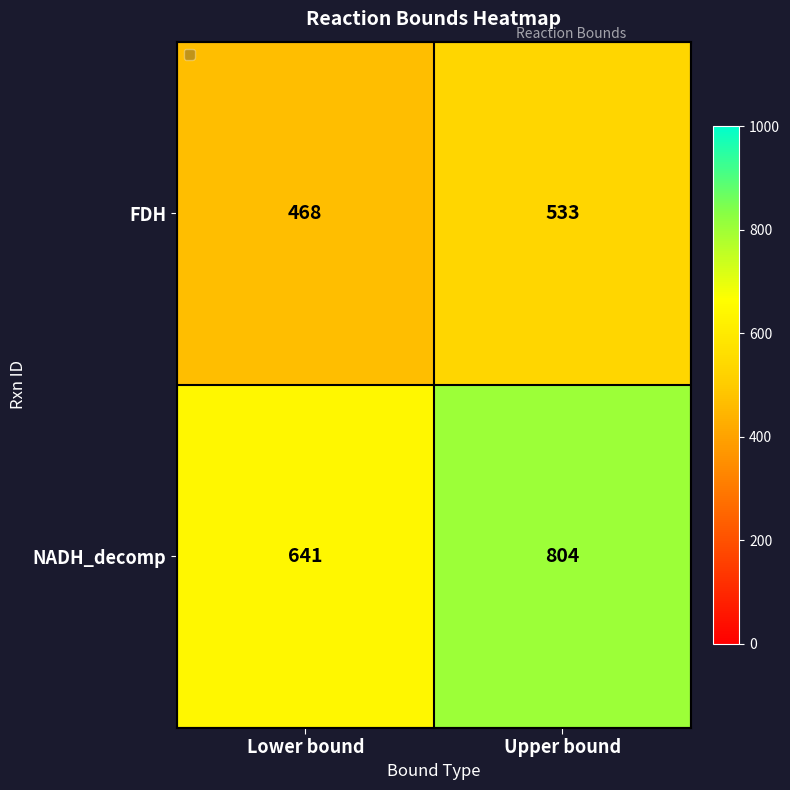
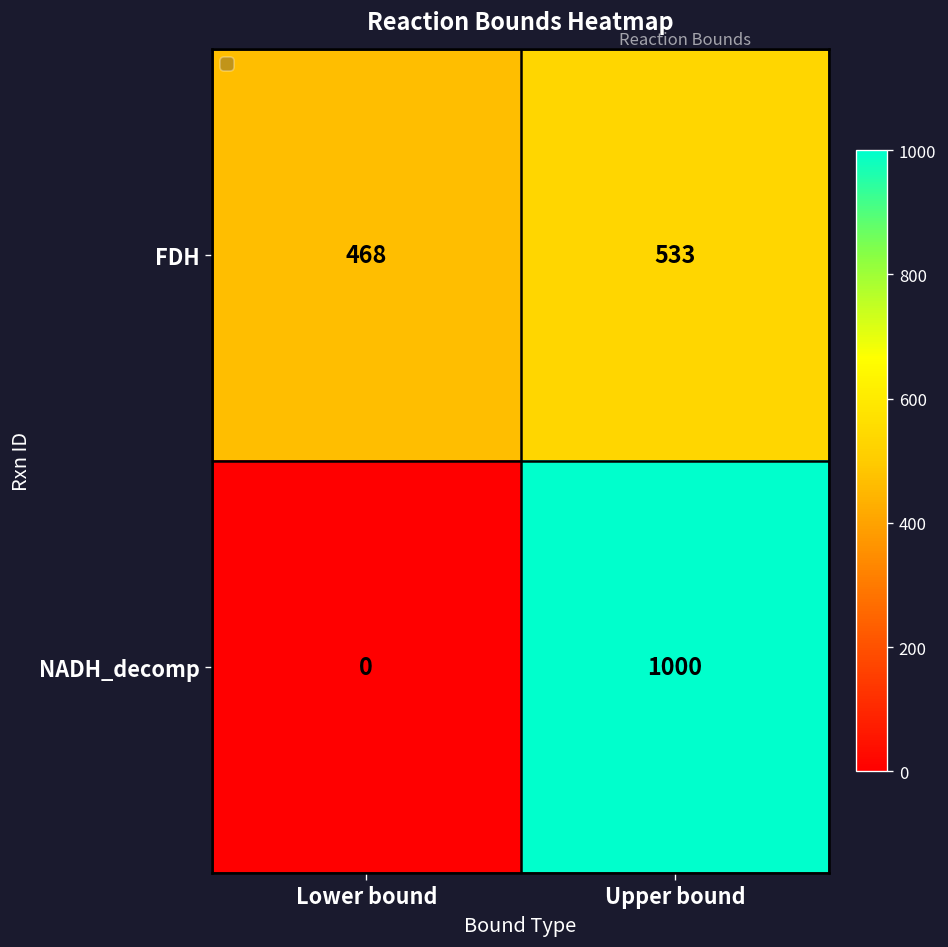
NADH_decomp, Lower bound: 641 -> 0
NADH_decomp, Upper bound: 804 -> 1000
